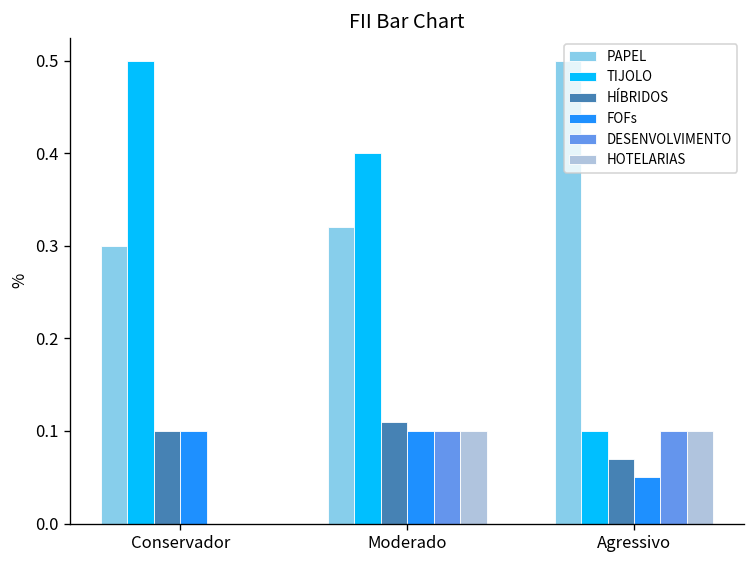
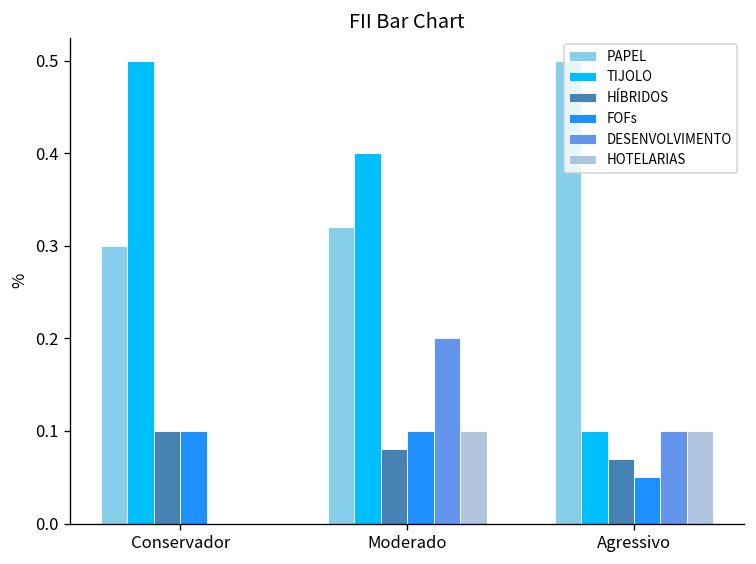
HÍBRIDOS, Moderado: 0.11 -> 0.08
DESENVOLVIMENTO, Moderado: 0.1 -> 0.2
